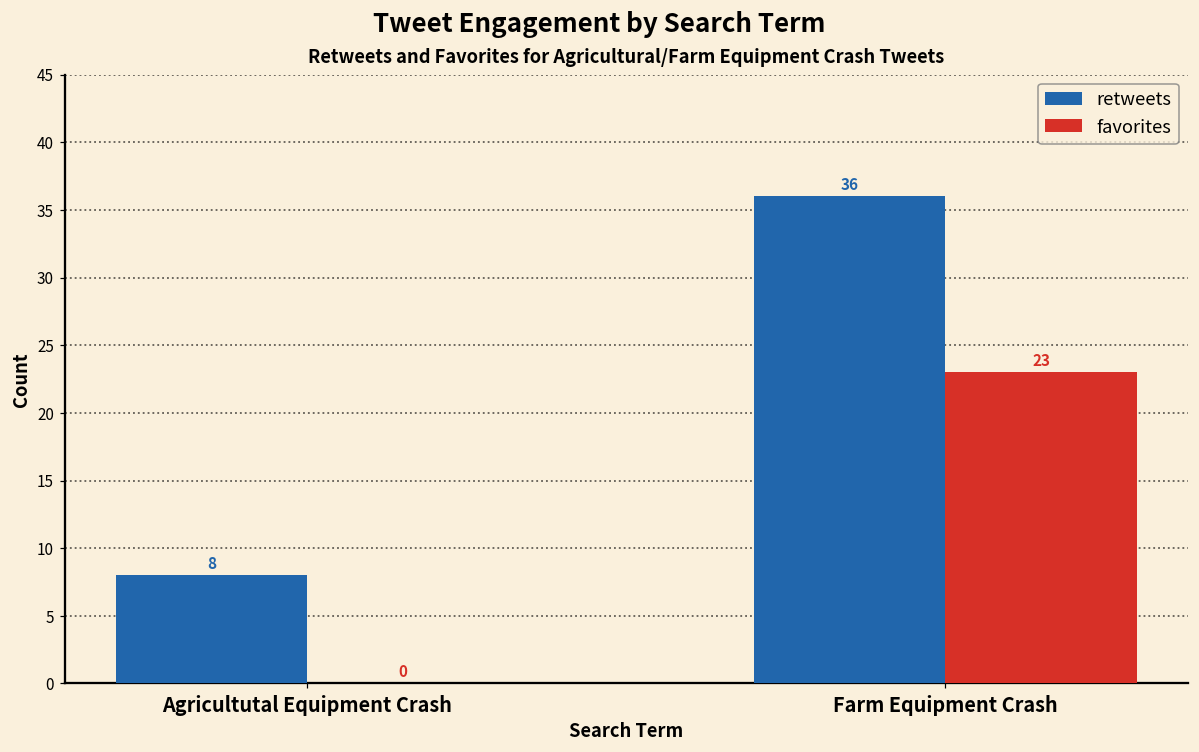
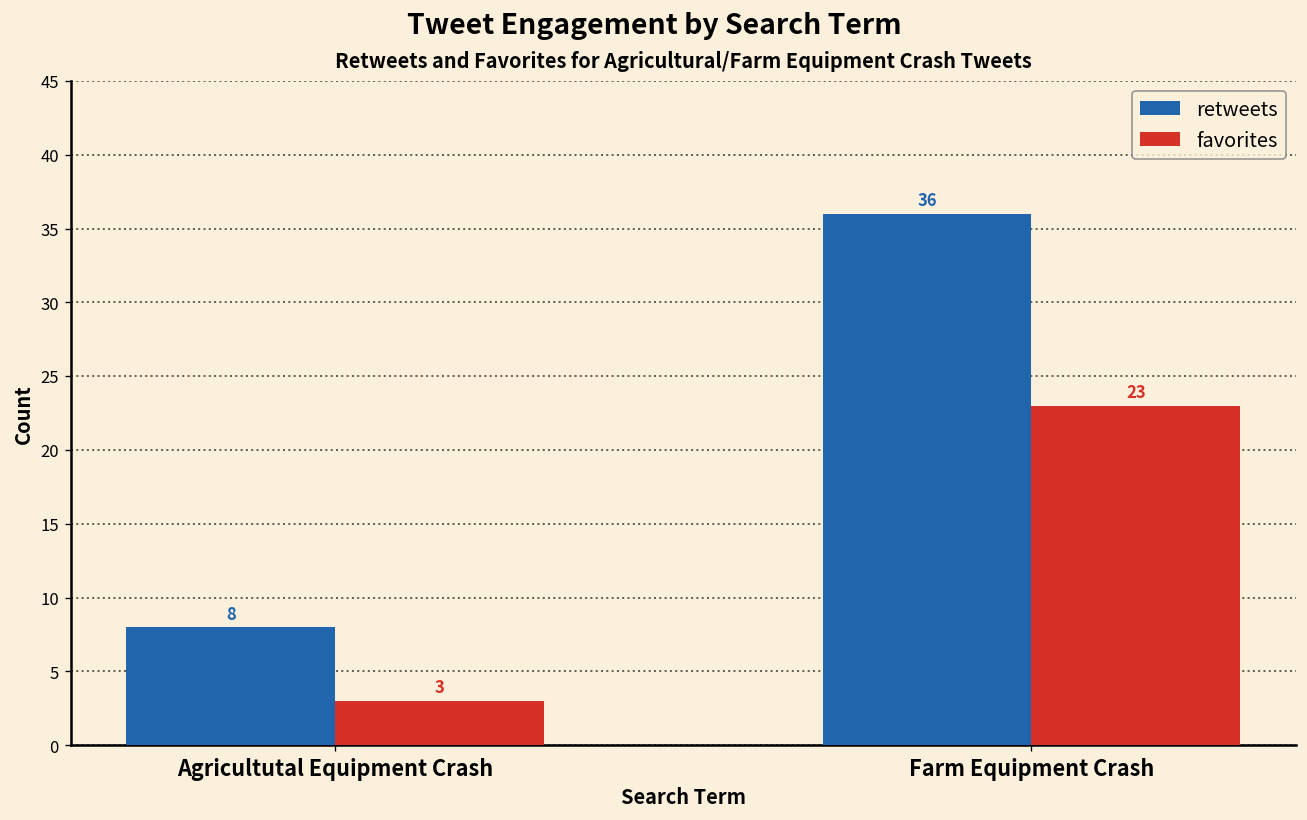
favorites, Agricultutal Equipment Crash: 0 -> 3
